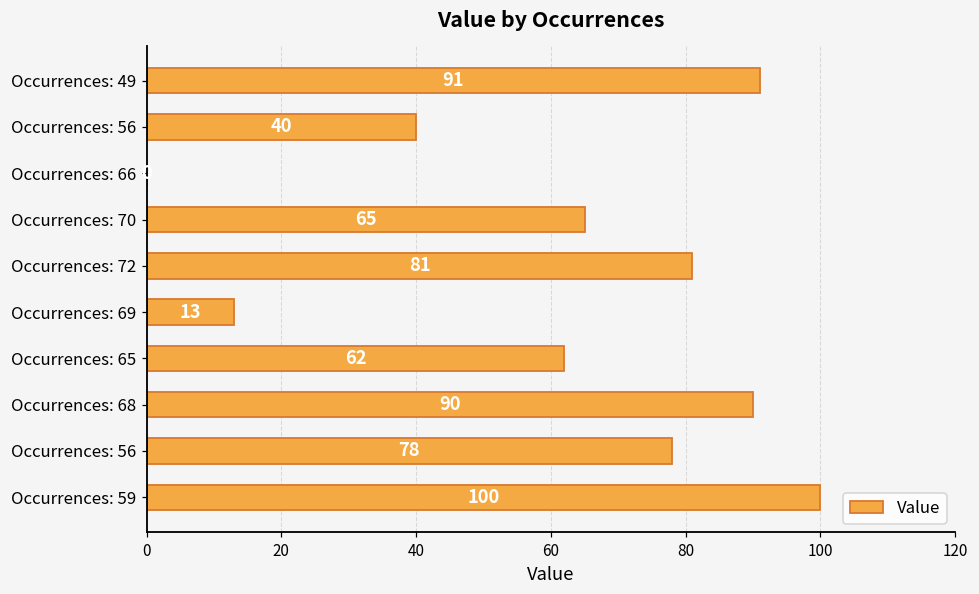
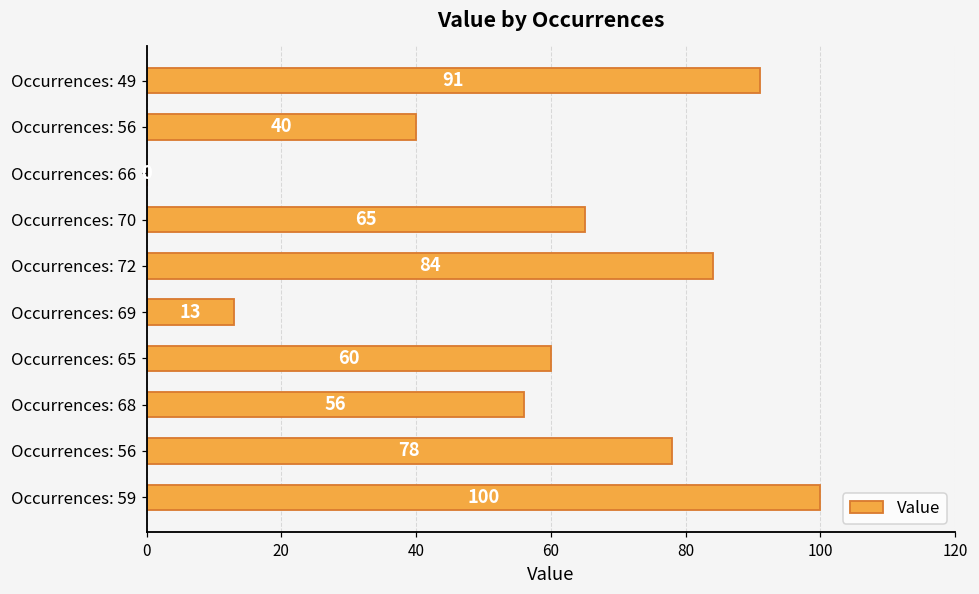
Occurrences: 72: 81 -> 84
Occurrences: 65: 62 -> 60
Occurrences: 68: 90 -> 56
